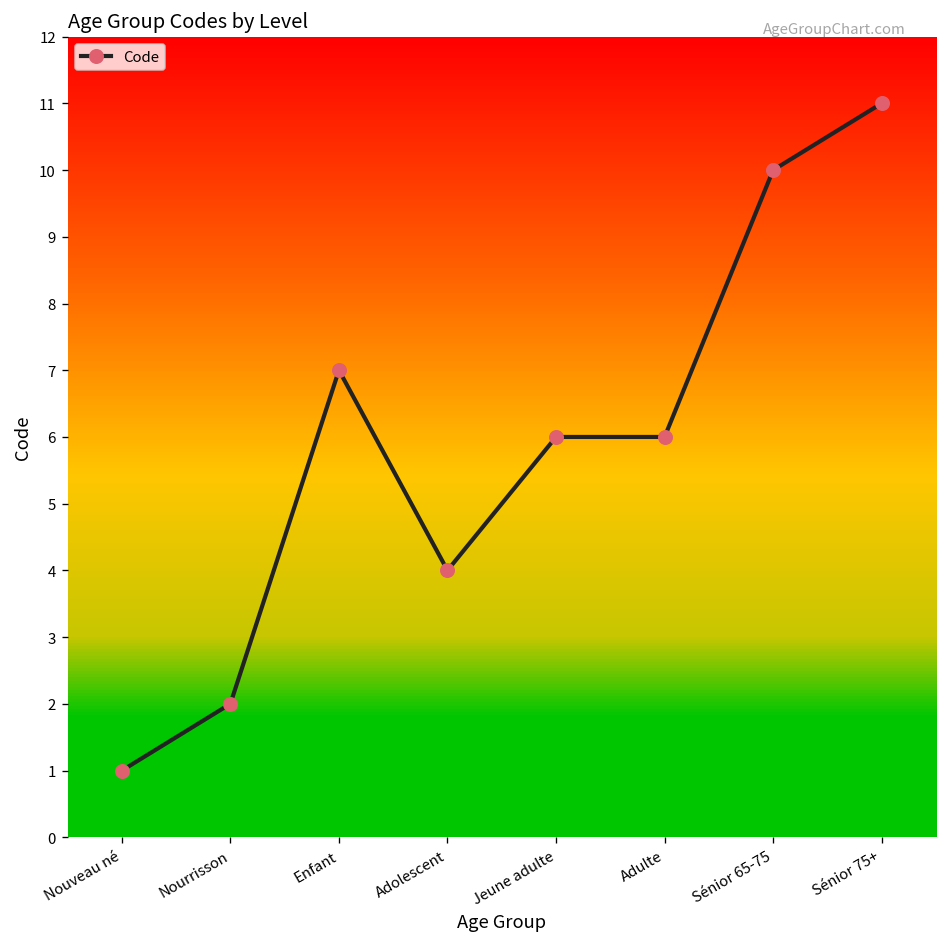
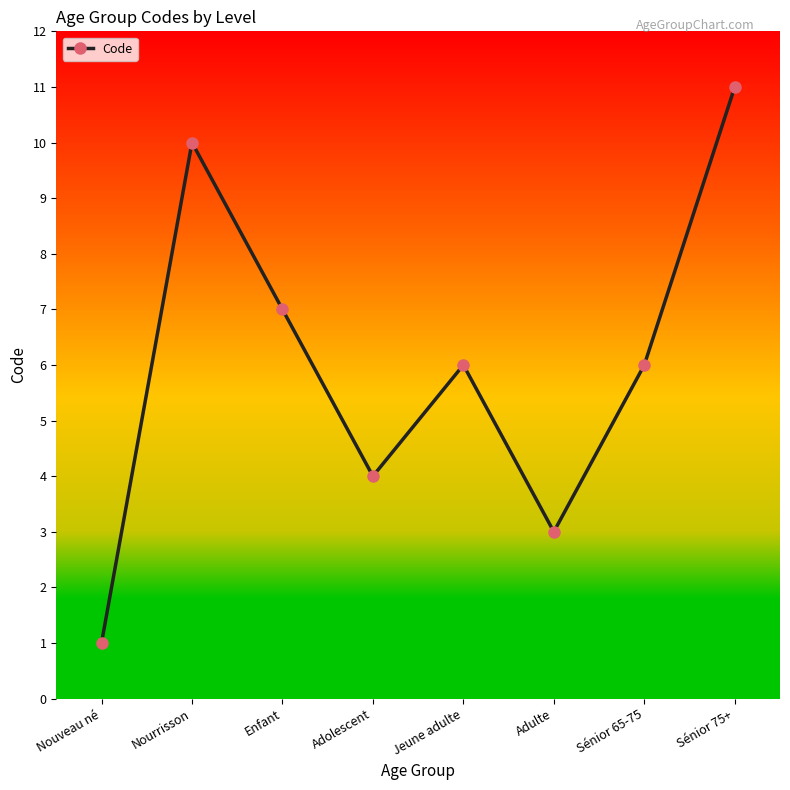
Nourrisson: 2 -> 10
Adulte: 6 -> 3
Sénior 65-75: 10 -> 6
